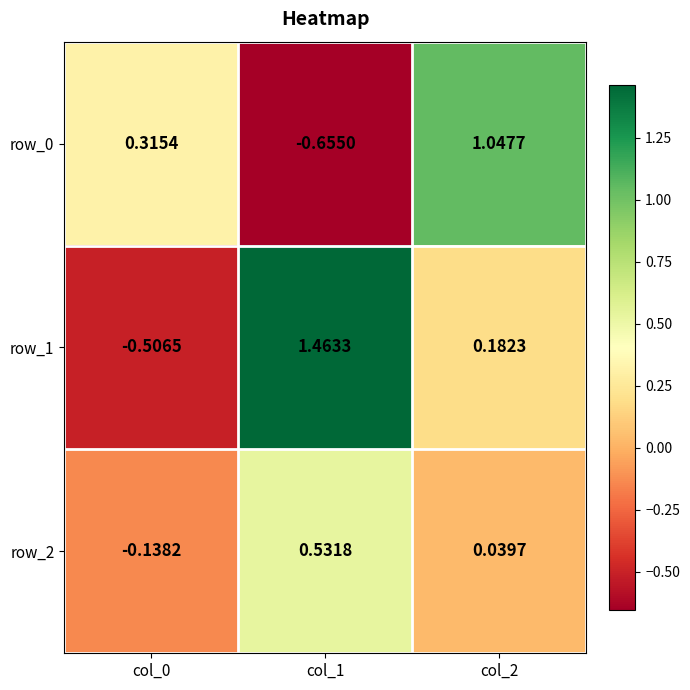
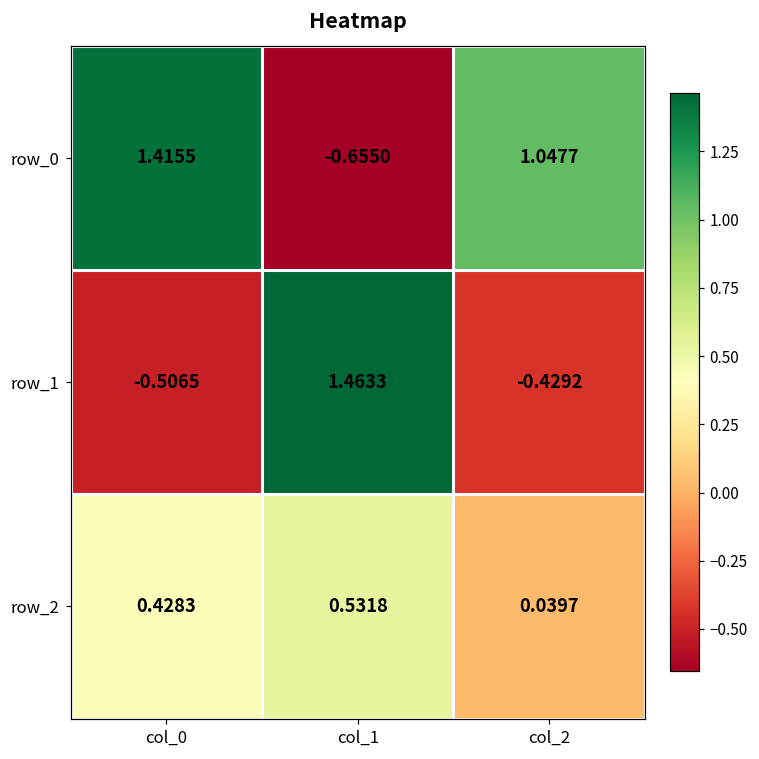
row_0, col_0: 0.3154 -> 1.4155
row_1, col_2: 0.1823 -> -0.4292
row_2, col_0: -0.1382 -> 0.4283
